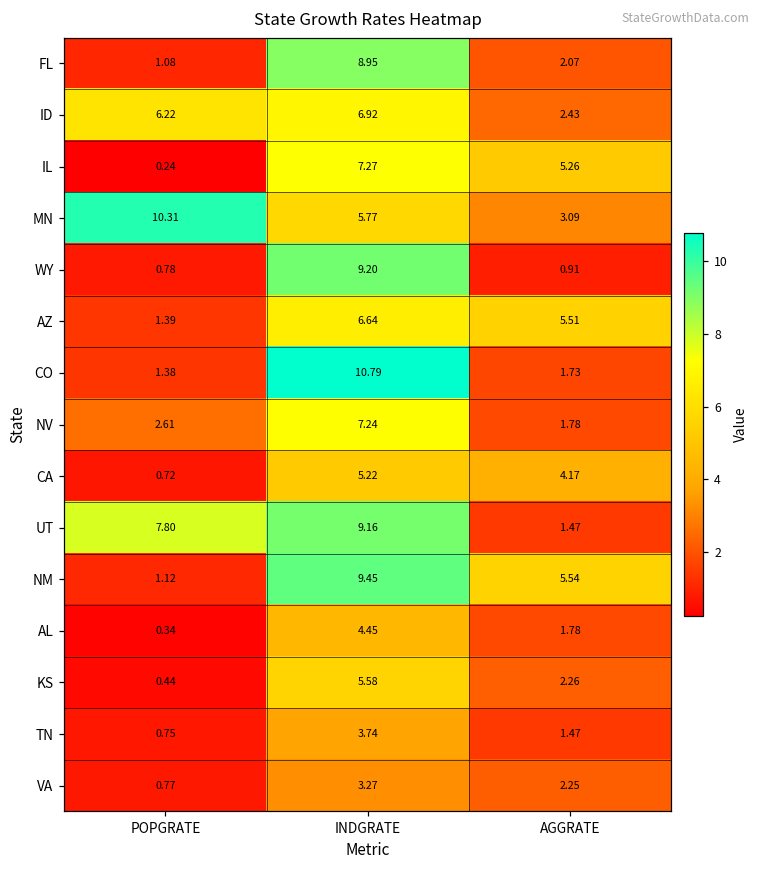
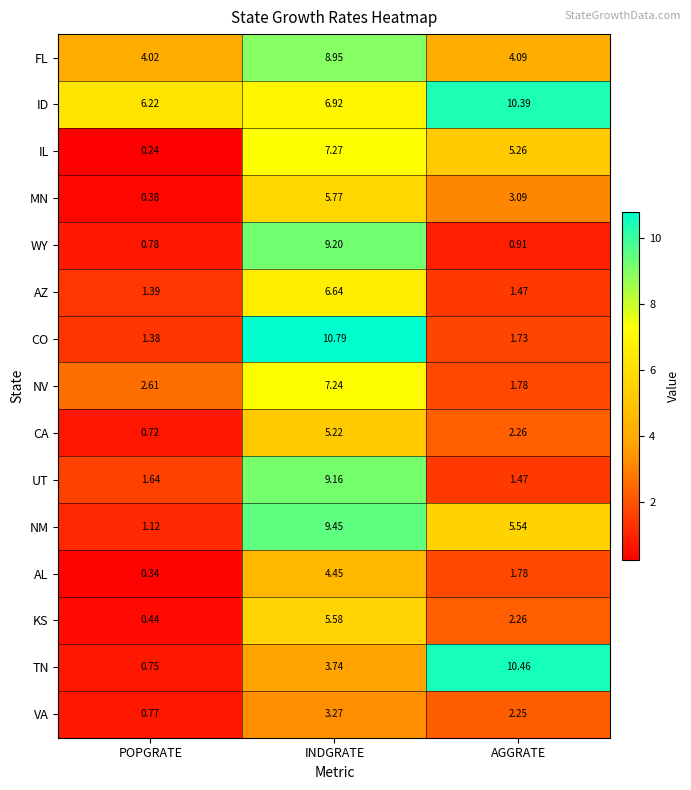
FL, POPGRATE: 1.08 -> 4.02
FL, AGGRATE: 2.07 -> 4.09
ID, AGGRATE: 2.43 -> 10.39
MN, POPGRATE: 10.31 -> 0.38
AZ, AGGRATE: 5.51 -> 1.47
CA, AGGRATE: 4.17 -> 2.26
UT, POPGRATE: 7.80 -> 1.64
TN, AGGRATE: 1.47 -> 10.46
